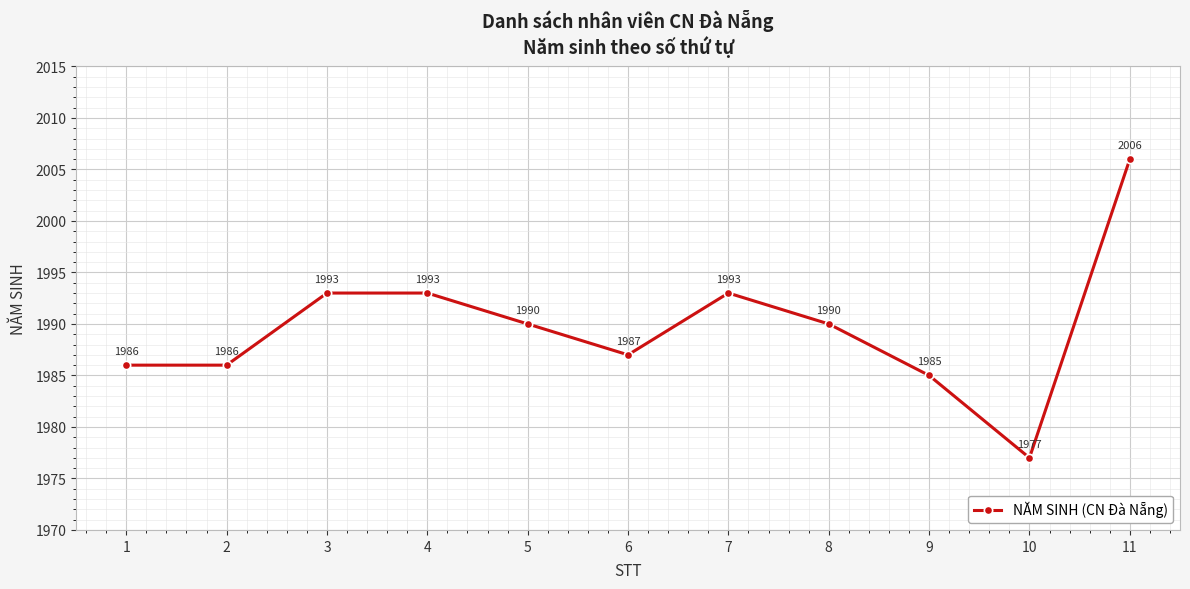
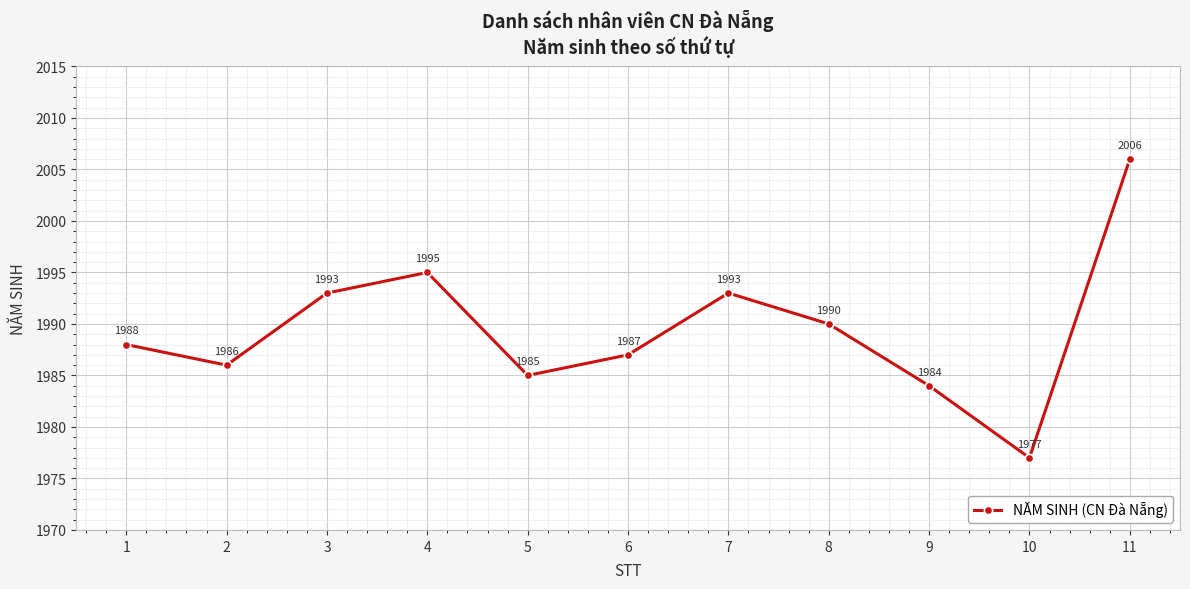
1: 1986 -> 1988
4: 1993 -> 1995
5: 1990 -> 1985
9: 1985 -> 1984
